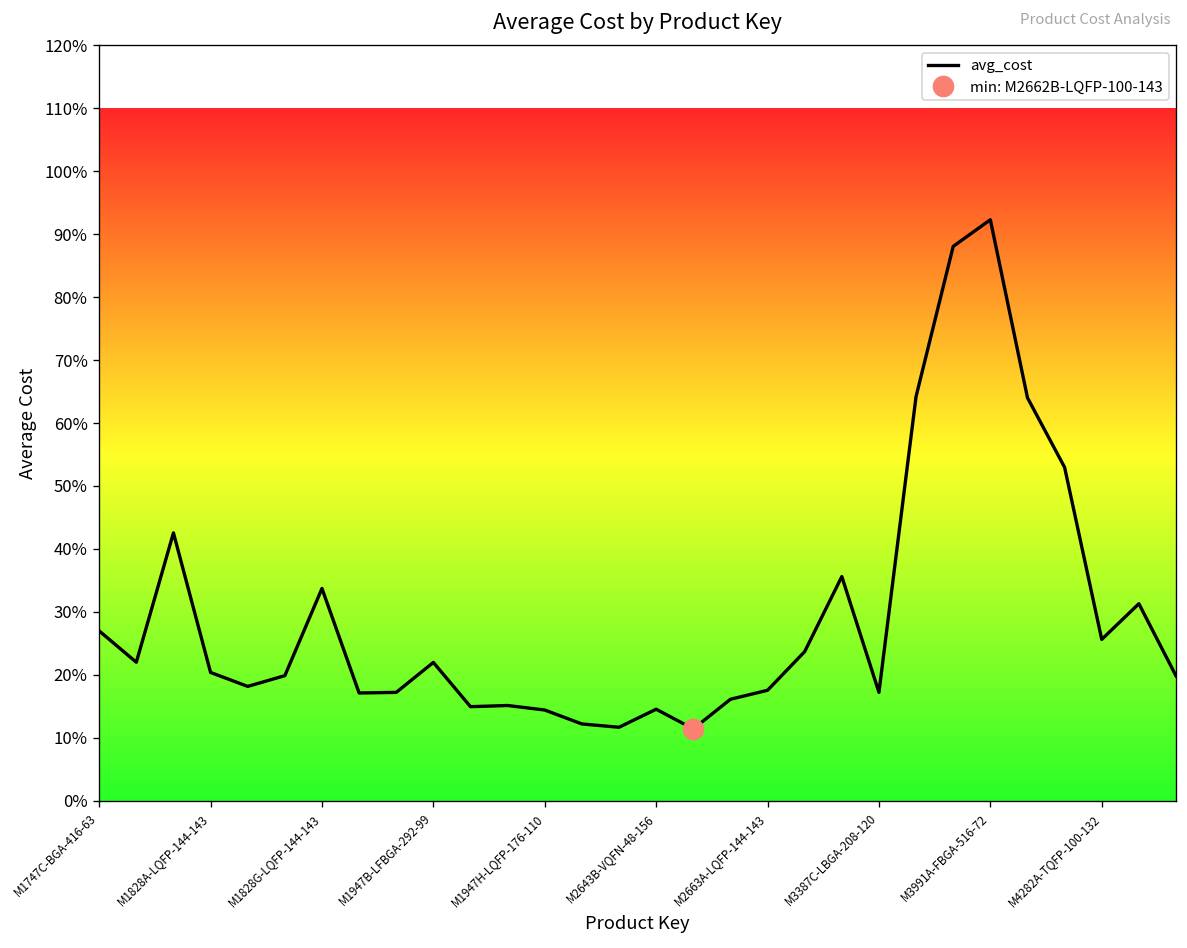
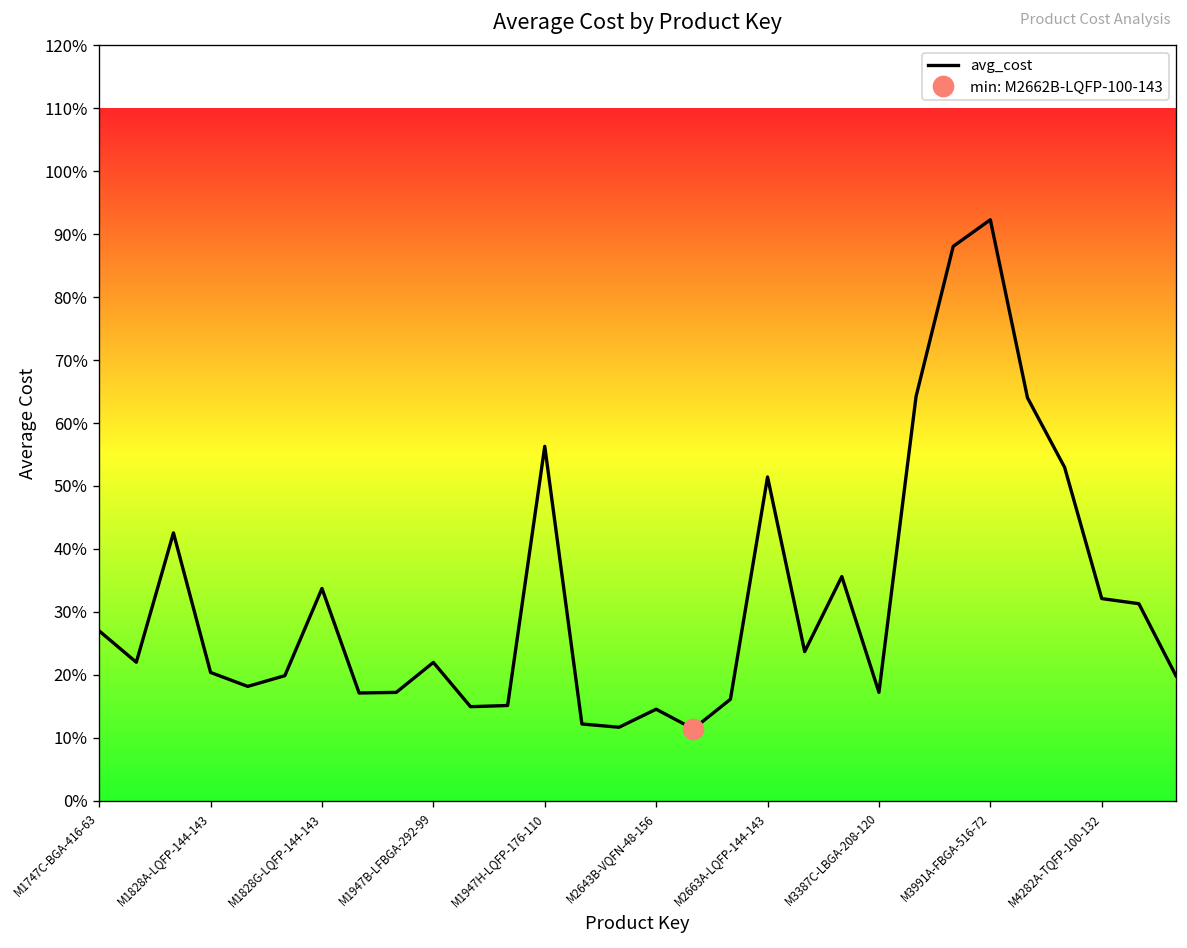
avg_cost, M1947H-LQFP-176-110: 14% -> 56%
avg_cost, M2663A-LQFP-144-143: 18% -> 51%
avg_cost, M4282A-TQFP-100-132: 26% -> 32%
